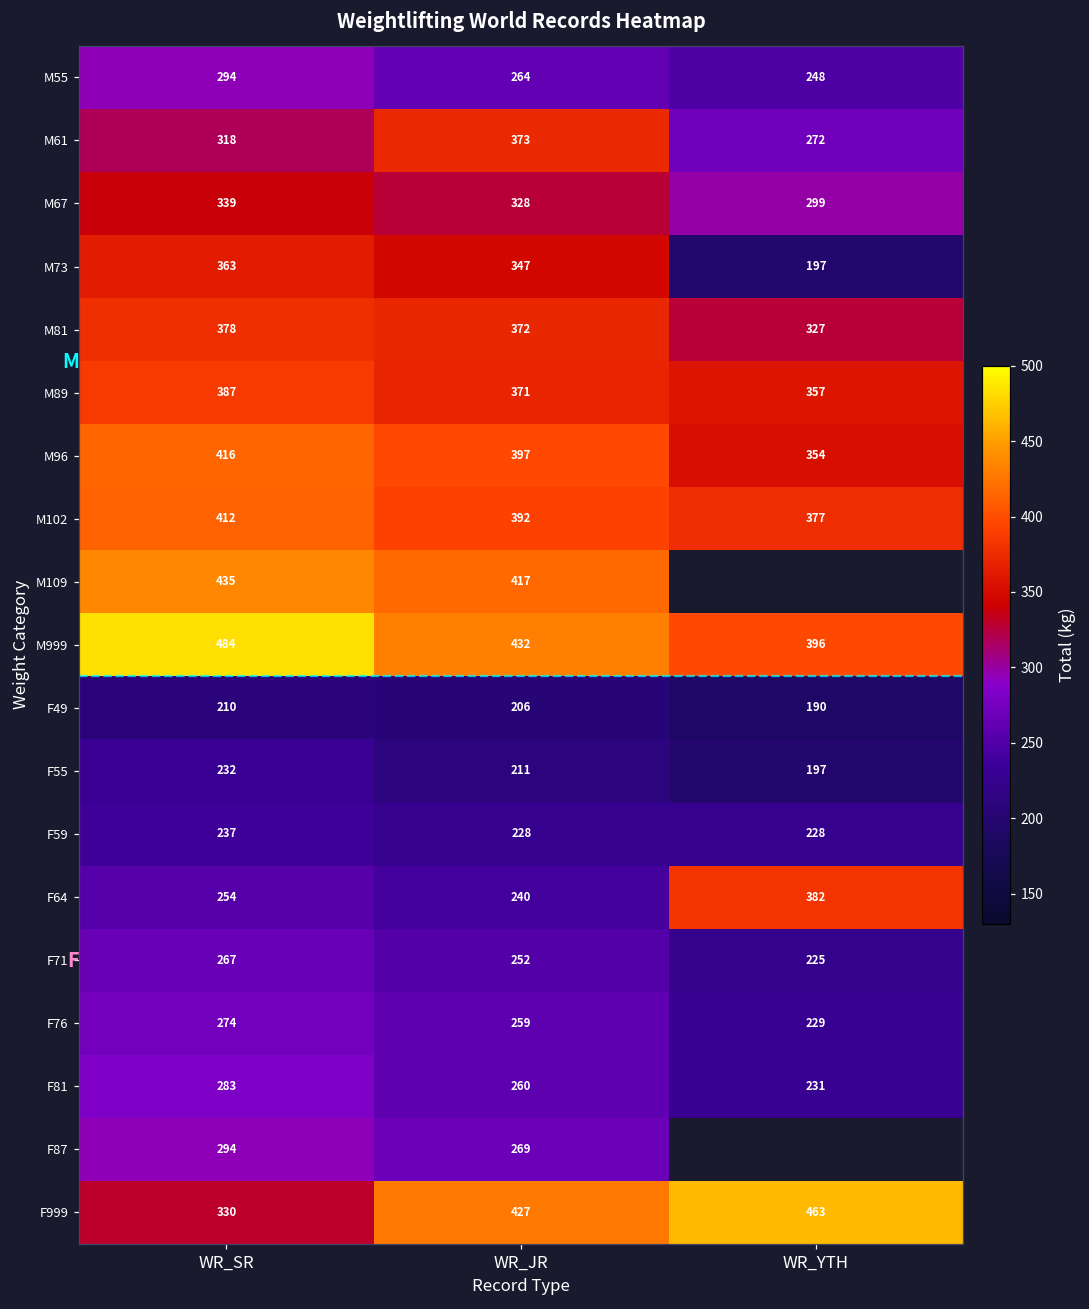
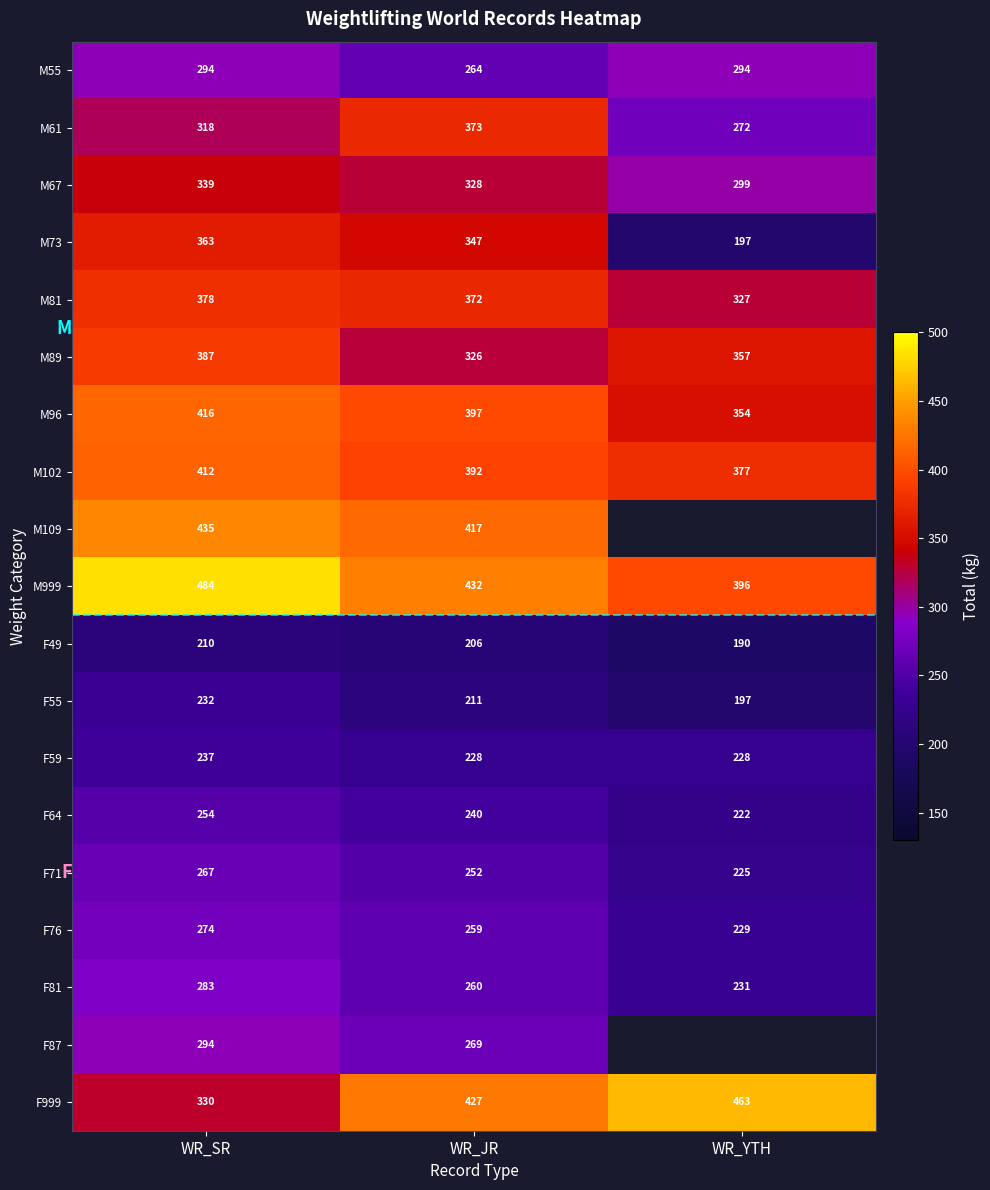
M55, WR_YTH: 248 -> 294
M89, WR_JR: 371 -> 326
F64, WR_YTH: 382 -> 222
